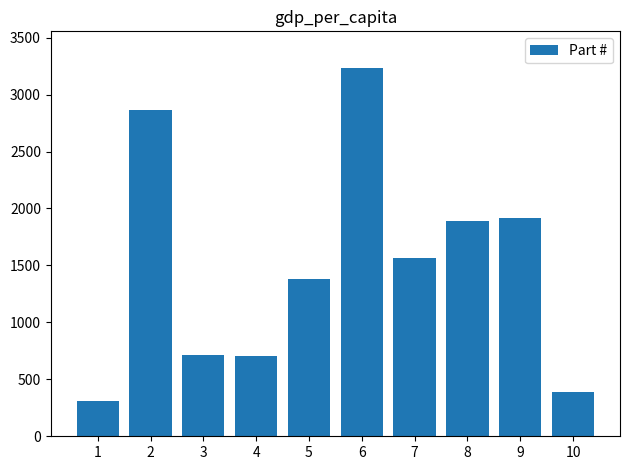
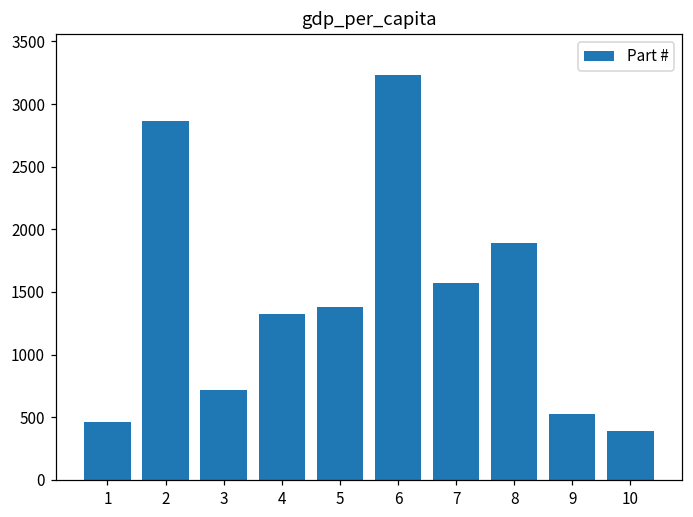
1: 310 -> 460
4: 700 -> 1330
9: 1920 -> 520
